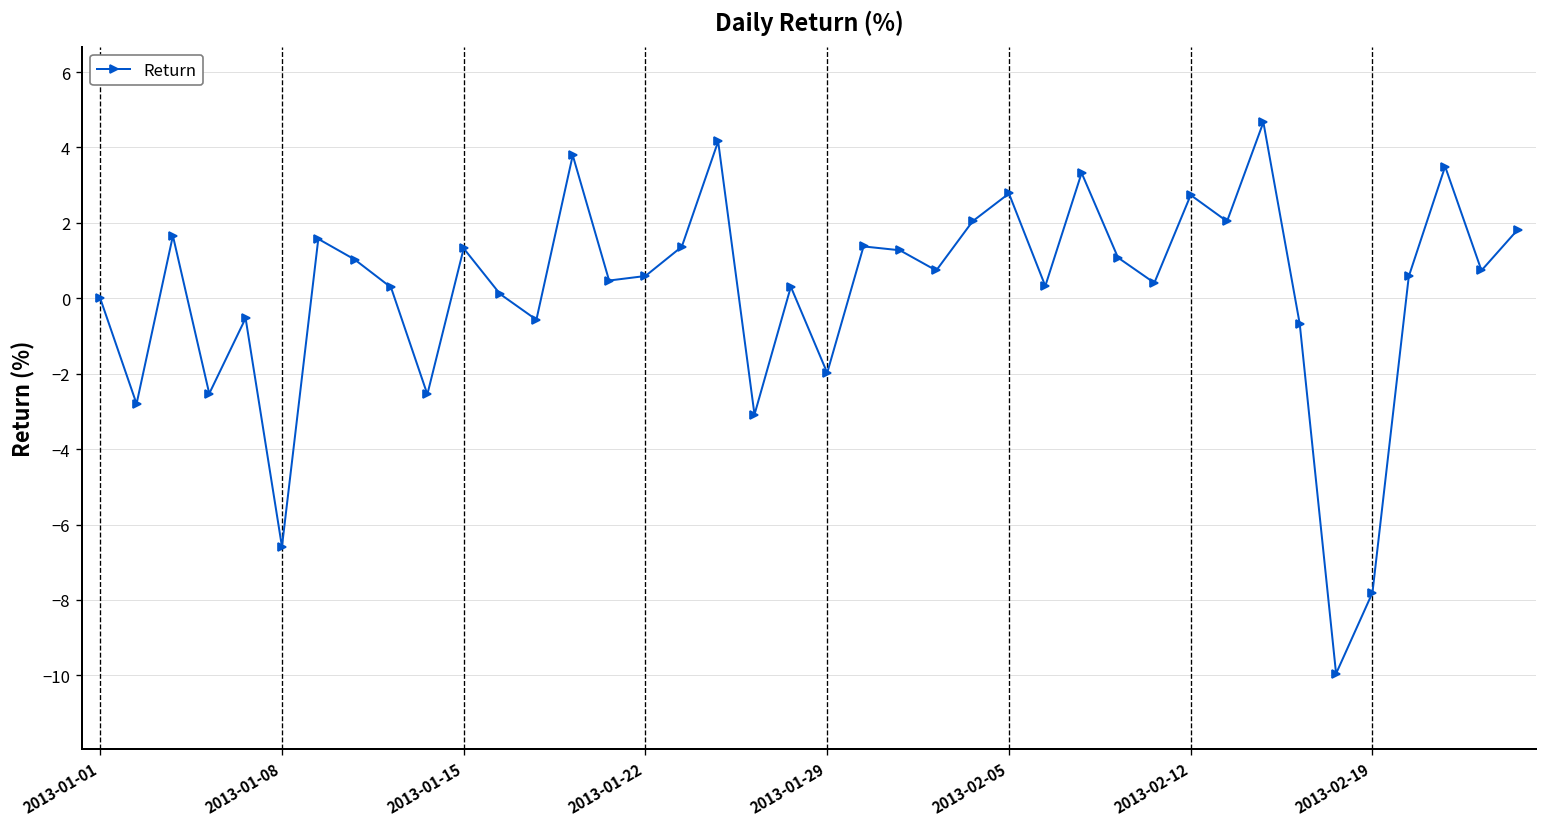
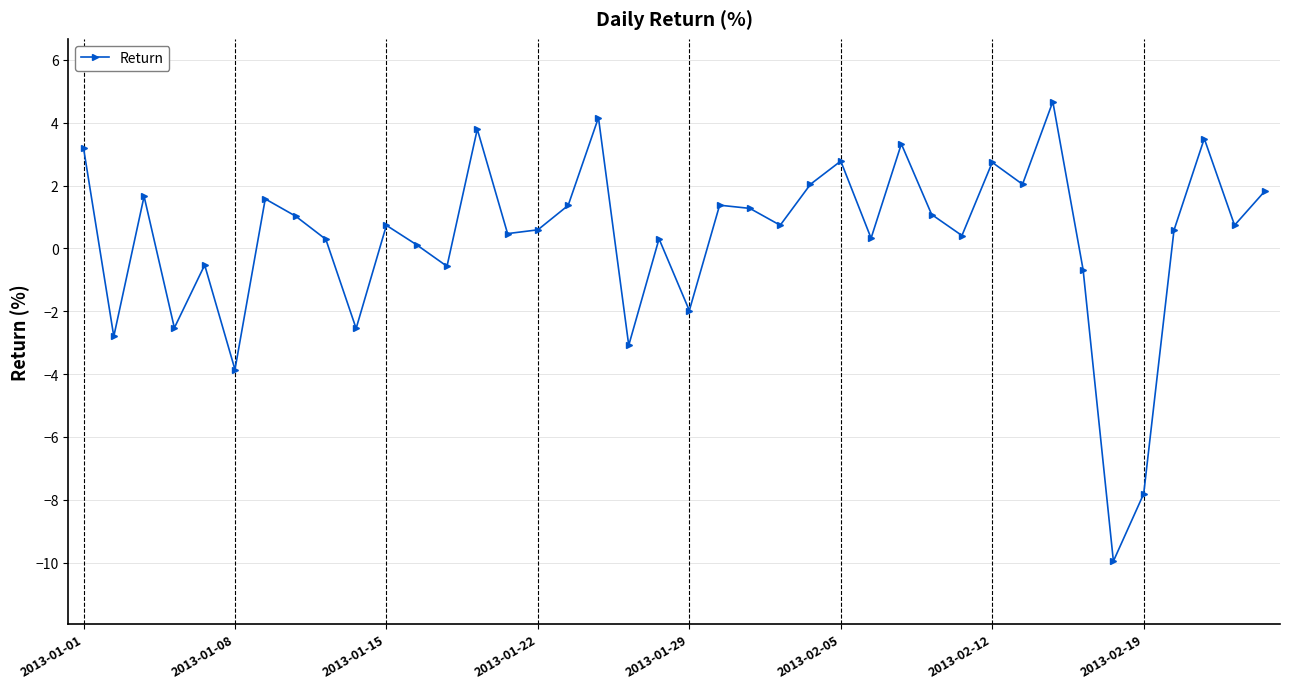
2013-01-01: 0.0 -> 3.2
2013-01-08: -6.6 -> -3.9
2013-01-15: 1.3 -> 0.7
